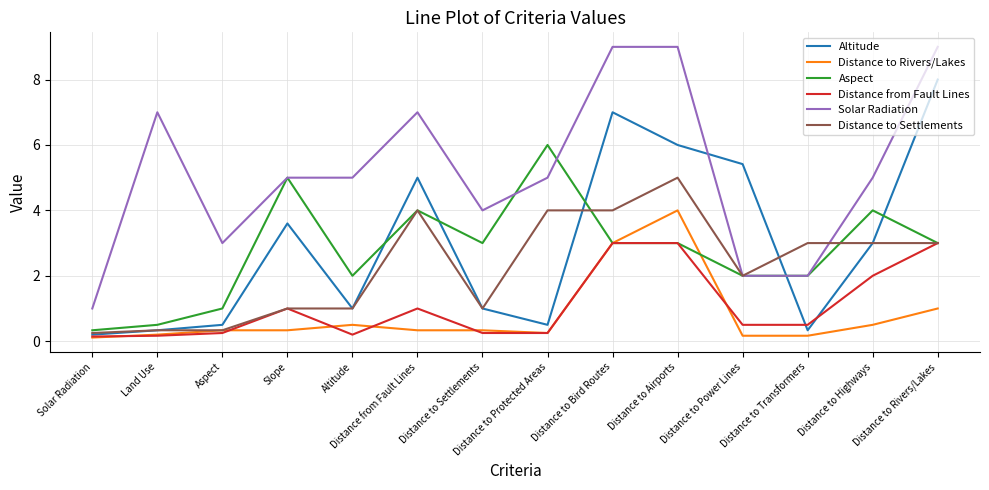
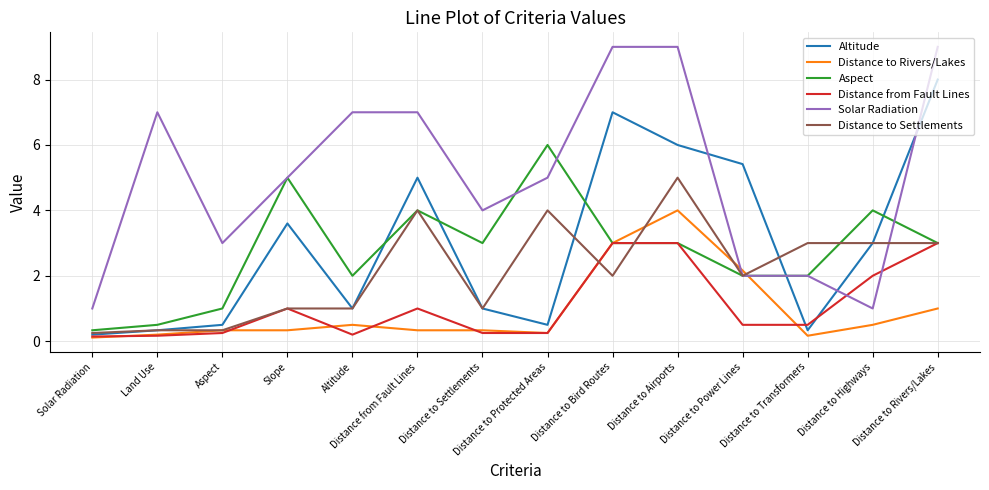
Solar Radiation, Altitude: 5 -> 7
Distance to Settlements, Distance to Bird Routes: 4 -> 2
Distance to Rivers/Lakes, Distance to Power Lines: 0.2 -> 2.2
Solar Radiation, Distance to Highways: 5 -> 1
